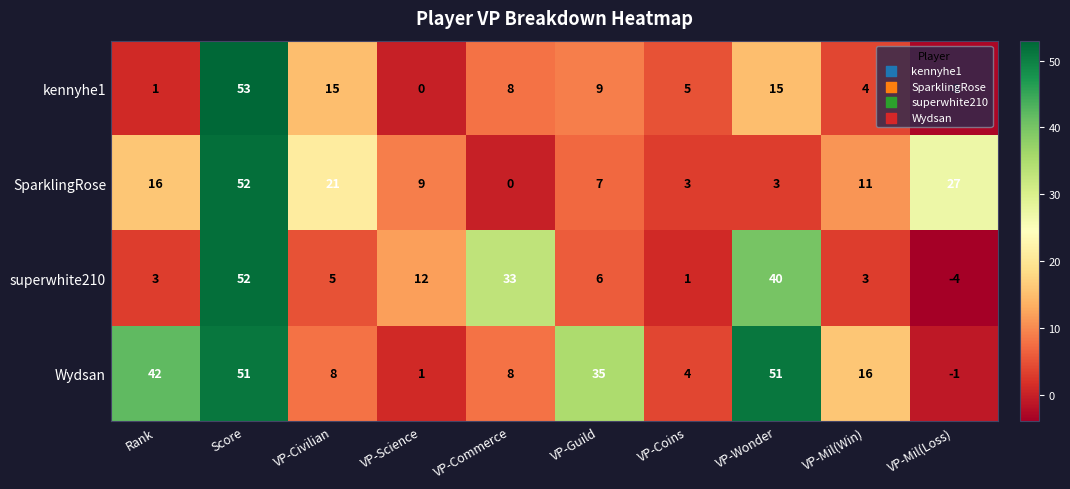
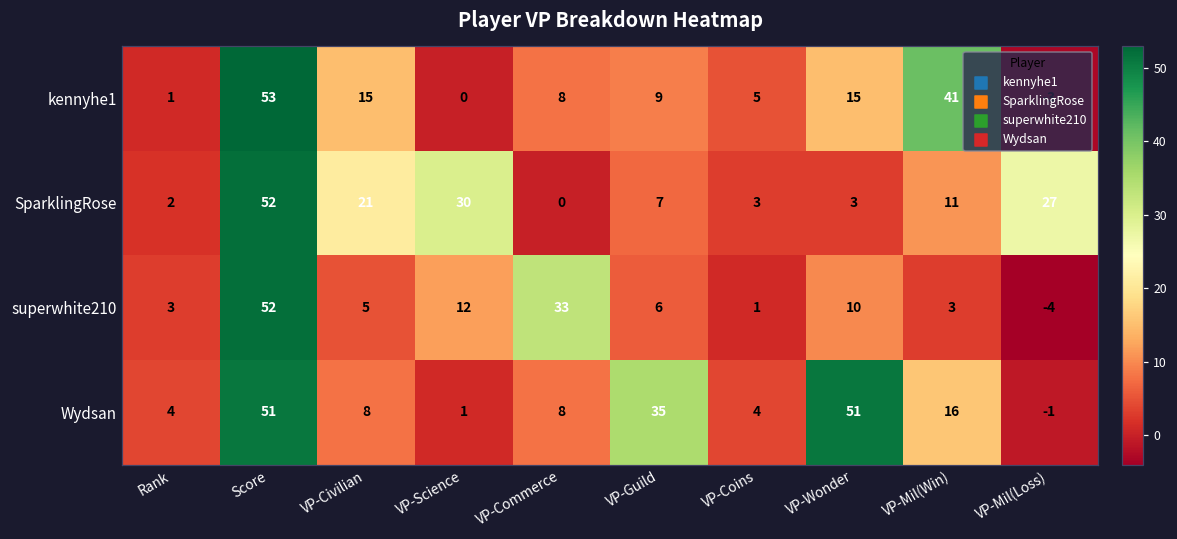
kennyhe1, VP-Mil(Win): 4 -> 41
SparklingRose, Rank: 16 -> 2
SparklingRose, VP-Science: 9 -> 30
superwhite210, VP-Wonder: 40 -> 10
Wydsan, Rank: 42 -> 4
